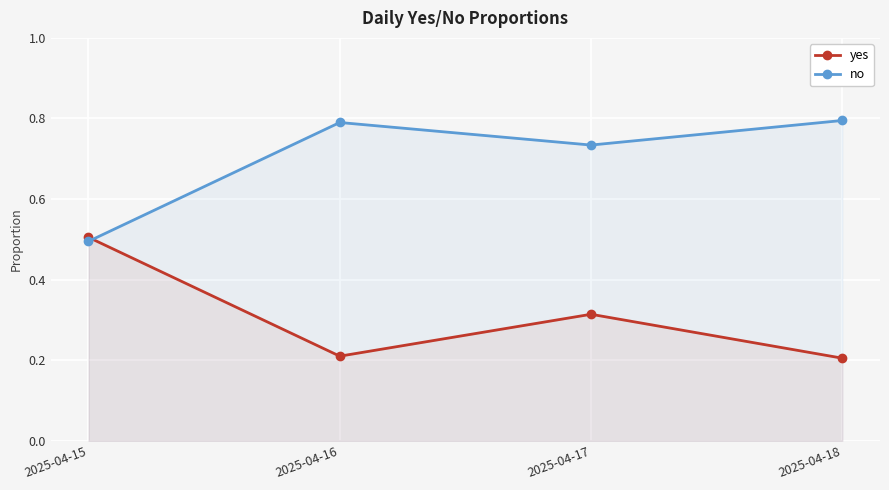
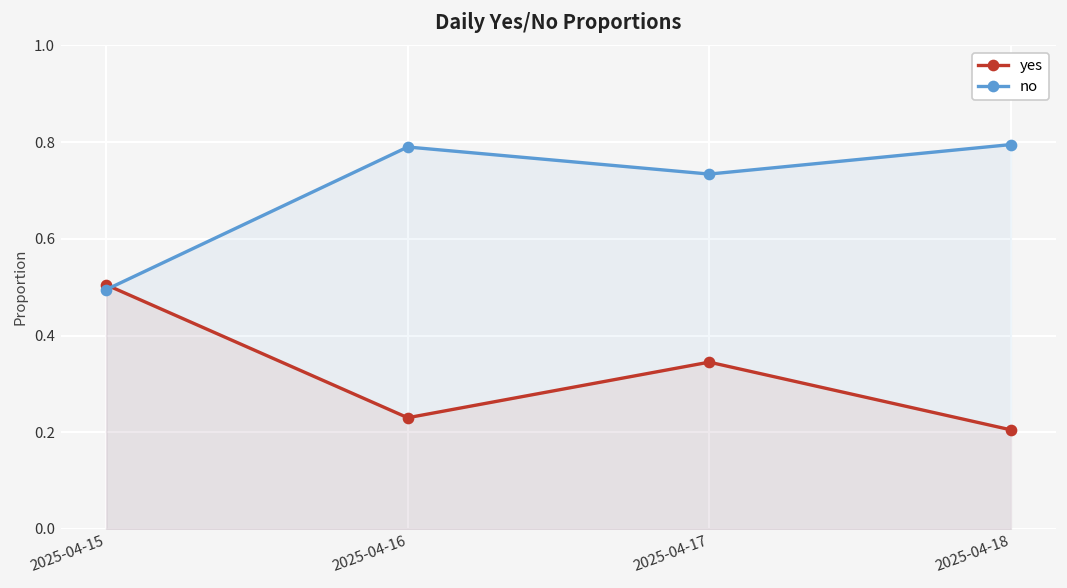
yes, 2025-04-16: 0.21 -> 0.23
yes, 2025-04-17: 0.31 -> 0.35
